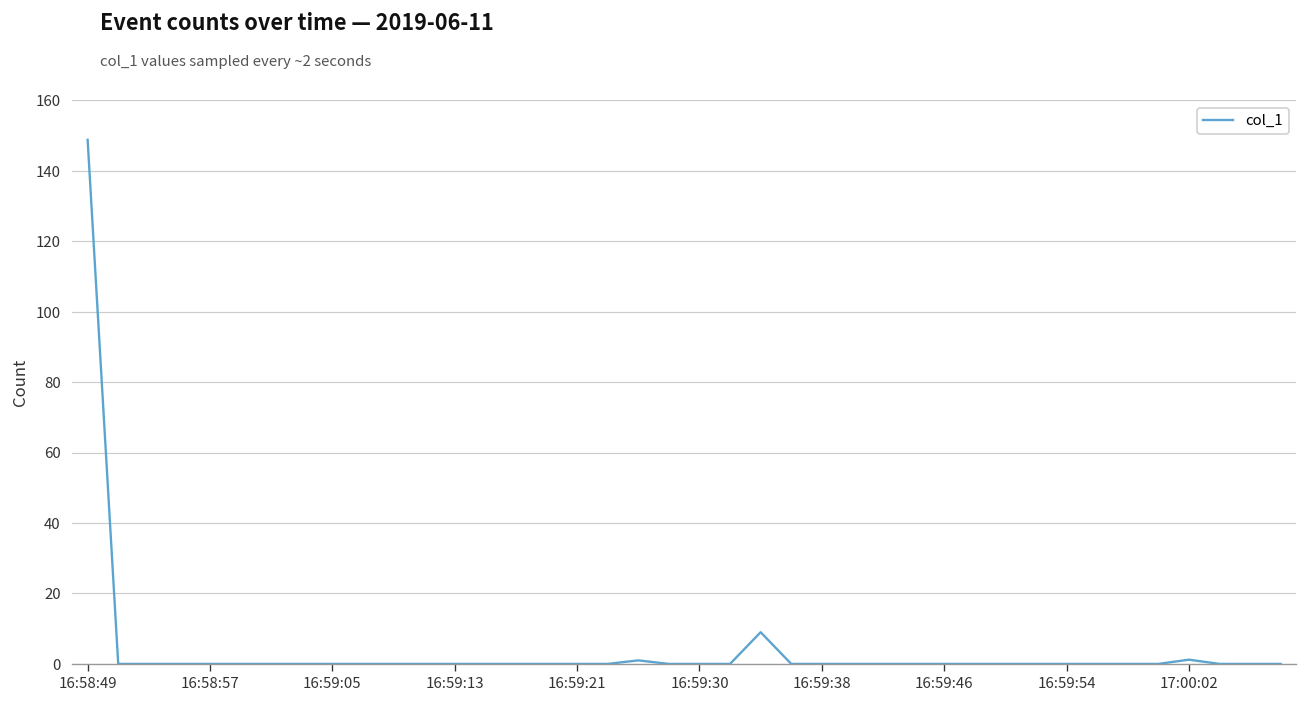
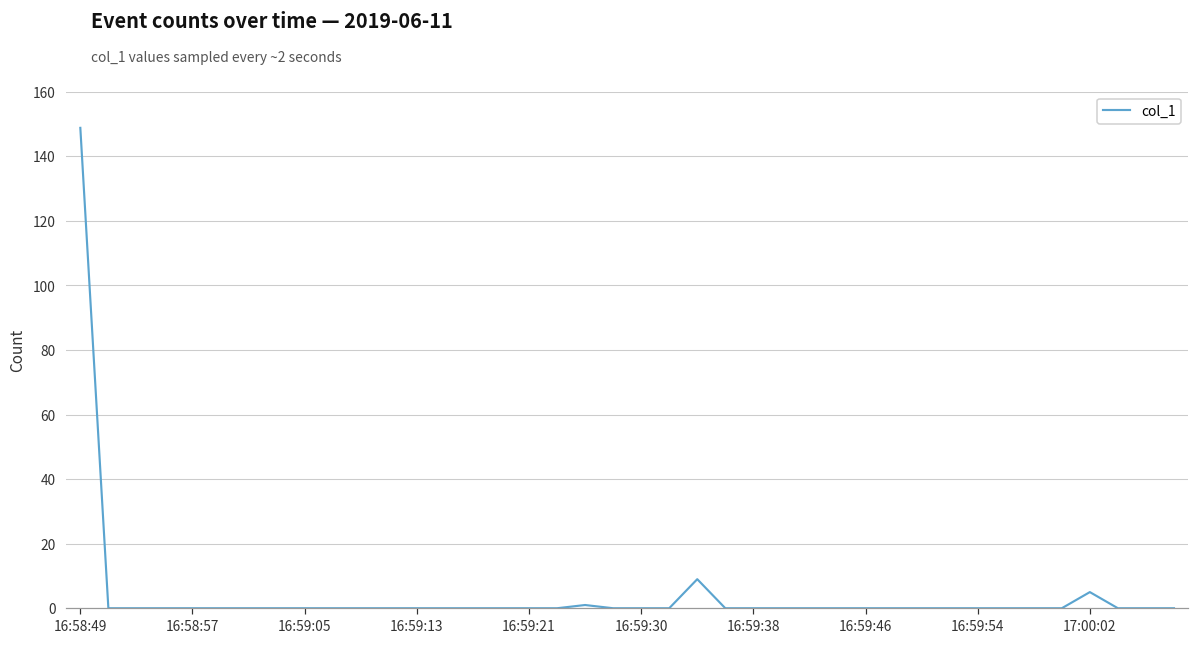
17:00:02: 1 -> 5
